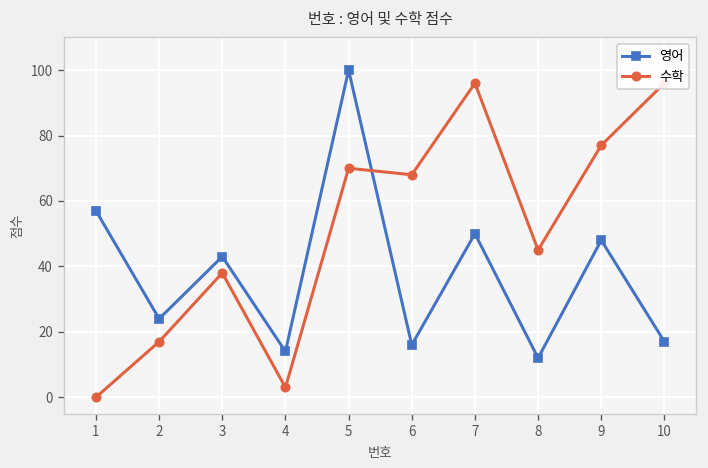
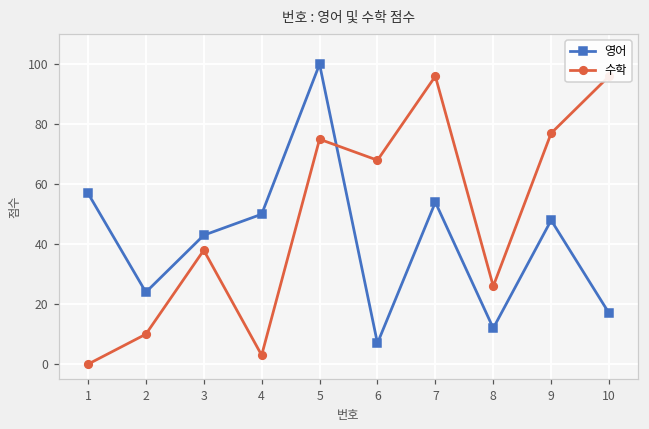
수학, 2: 17 -> 10
영어, 4: 14 -> 50
수학, 5: 70 -> 75
영어, 6: 16 -> 7
영어, 7: 50 -> 54
수학, 8: 45 -> 26
